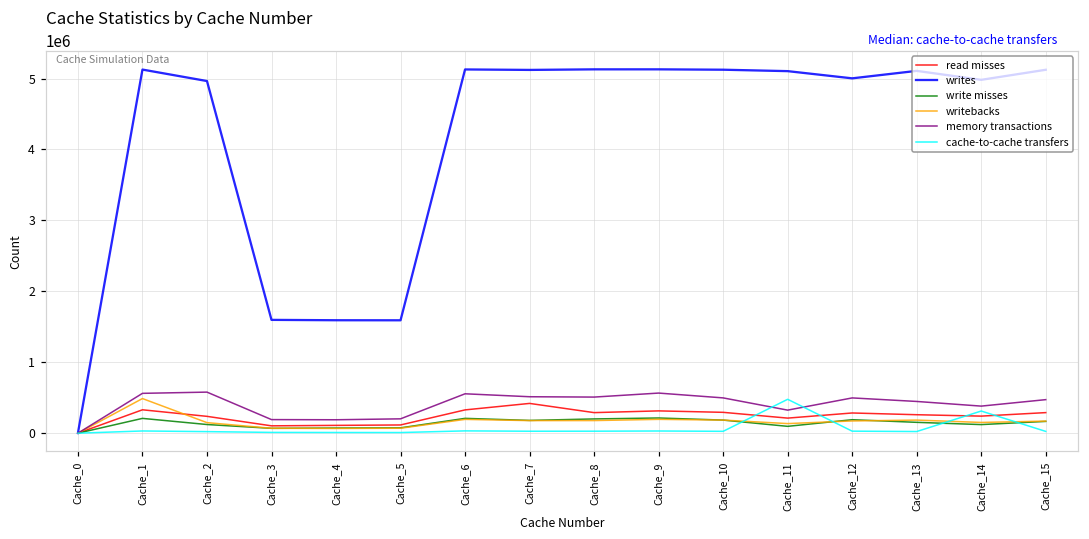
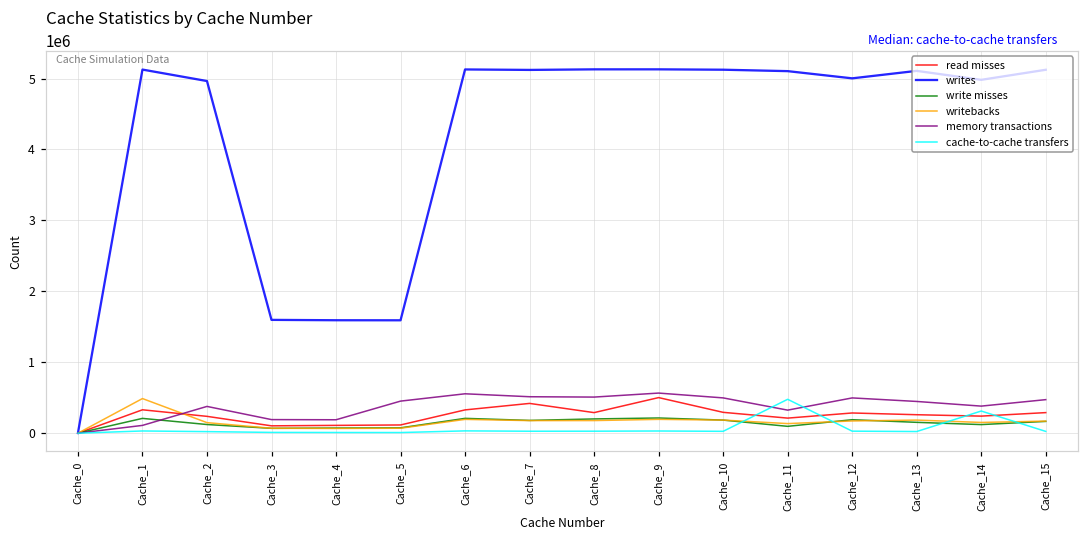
memory transactions, Cache_1: 600000 -> 100000
memory transactions, Cache_2: 600000 -> 400000
memory transactions, Cache_5: 200000 -> 500000
read misses, Cache_9: 300000 -> 500000
